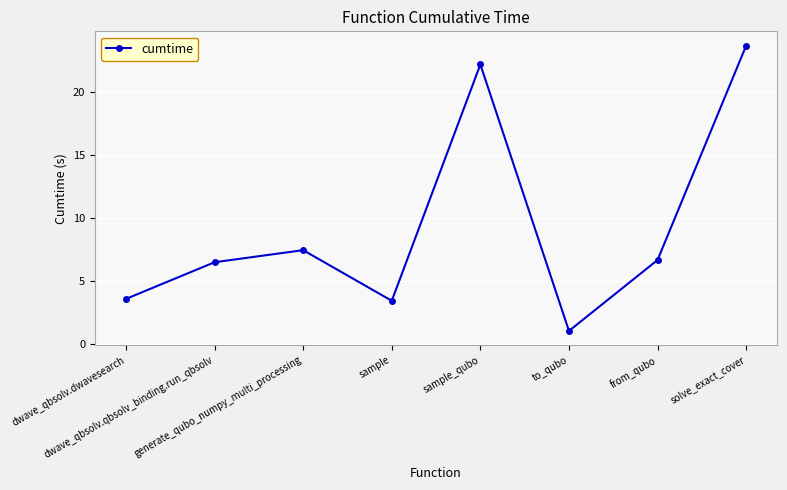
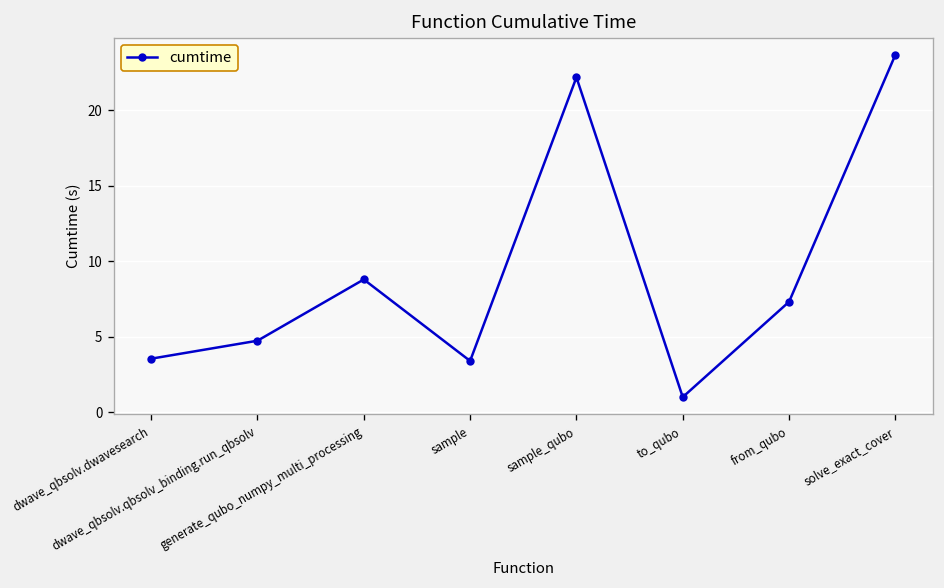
dwave_qbsolv.qbsolv_binding.run_qbsolv: 6.5 -> 4.8
generate_qubo_numpy_multi_processing: 7.4 -> 8.8
from_qubo: 6.7 -> 7.3
